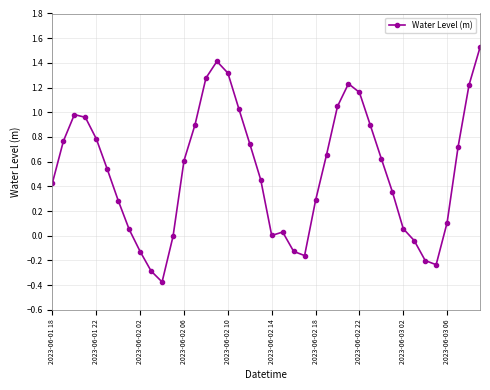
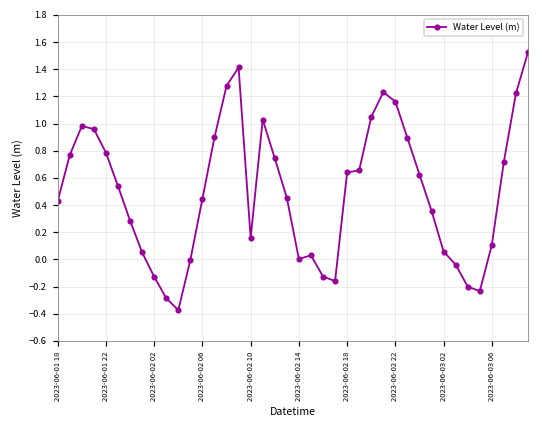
2023-06-02 06: 0.61 -> 0.45
2023-06-02 10: 1.32 -> 0.16
2023-06-02 18: 0.29 -> 0.64
